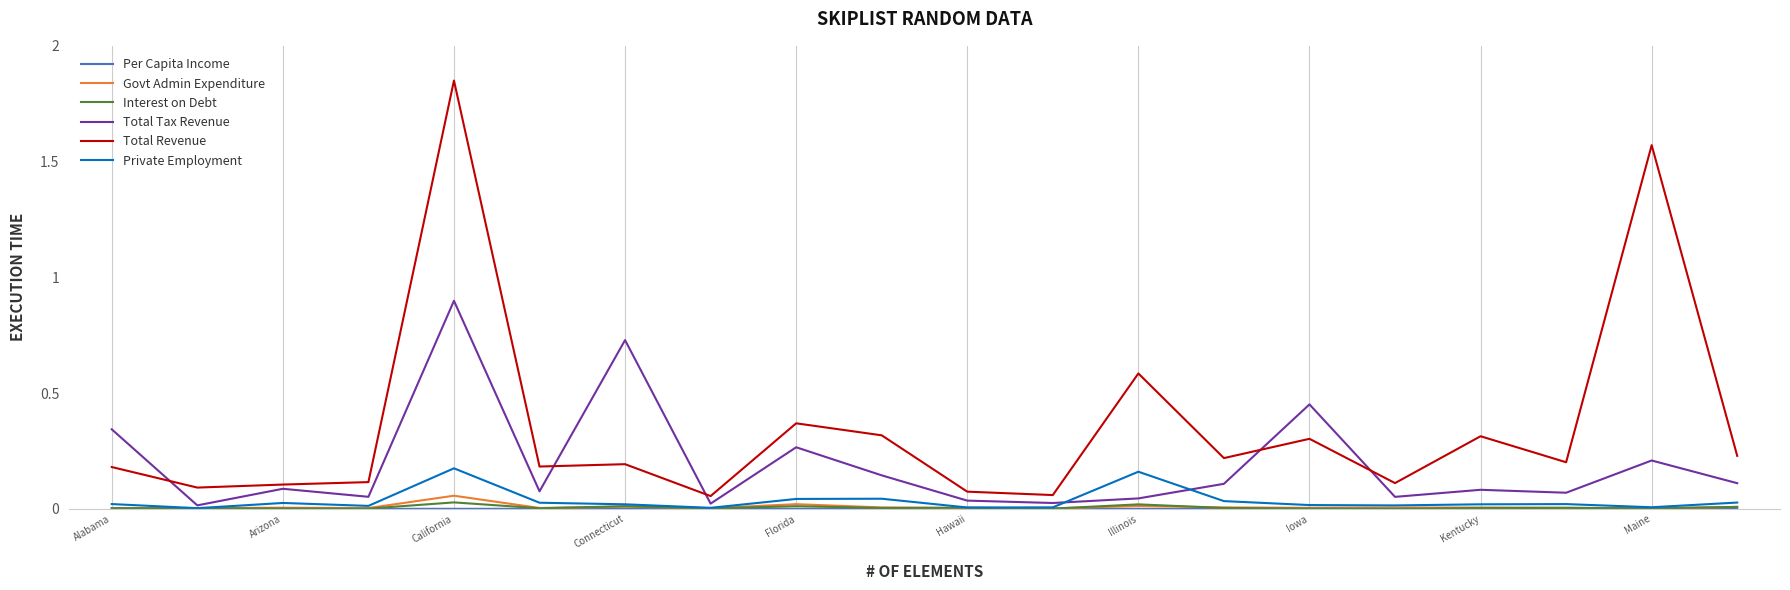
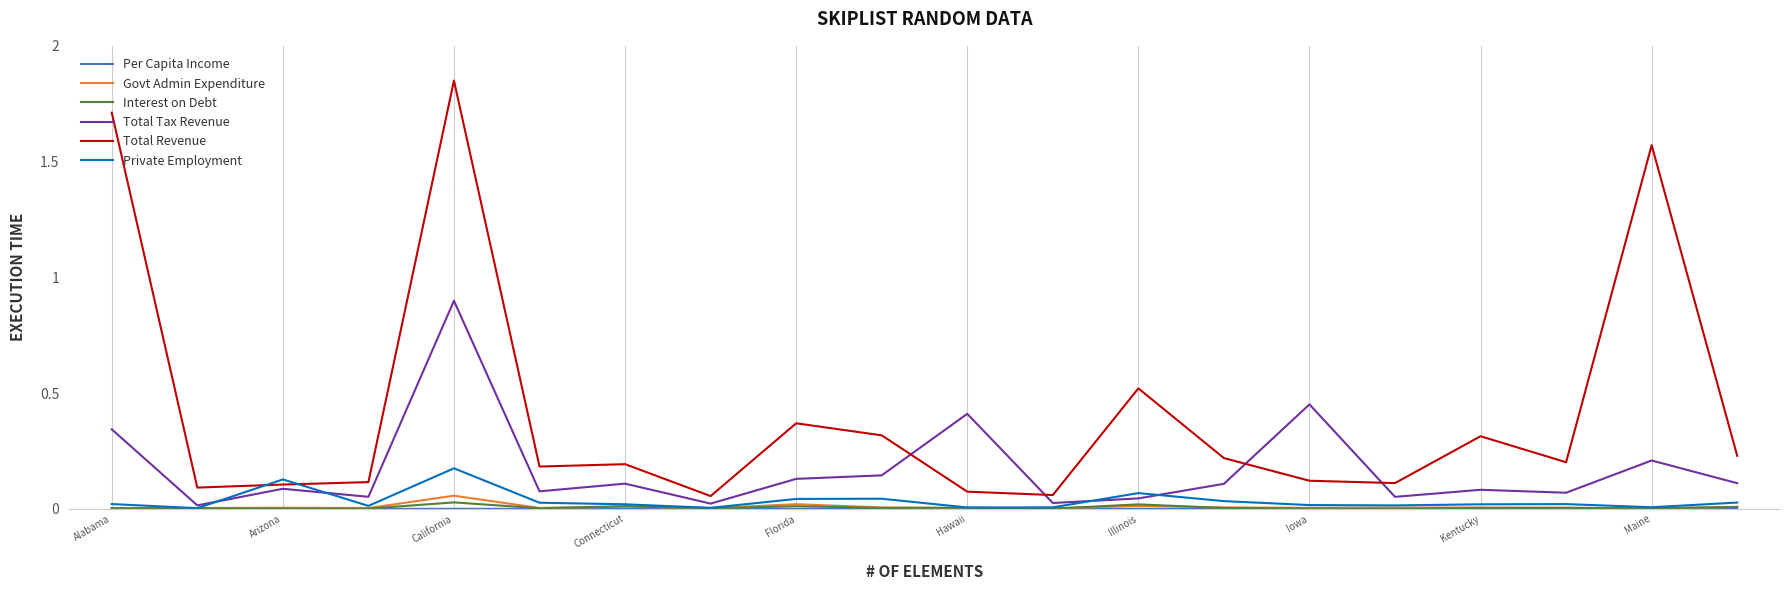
Total Revenue, Alabama: 0.18 -> 1.71
Private Employment, Arizona: 0.03 -> 0.13
Total Tax Revenue, Connecticut: 0.73 -> 0.11
Total Tax Revenue, Florida: 0.27 -> 0.13
Total Tax Revenue, Hawaii: 0.04 -> 0.41
Total Revenue, Illinois: 0.59 -> 0.52
Private Employment, Illinois: 0.16 -> 0.07
Total Revenue, Iowa: 0.30 -> 0.12
